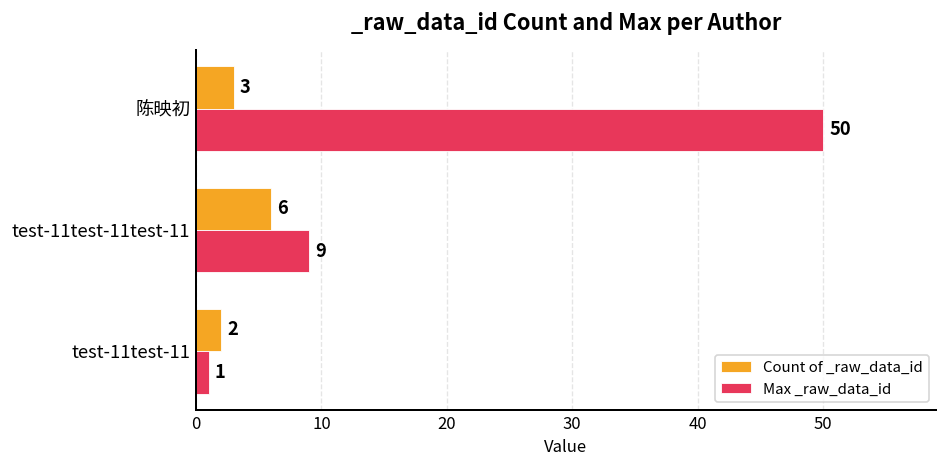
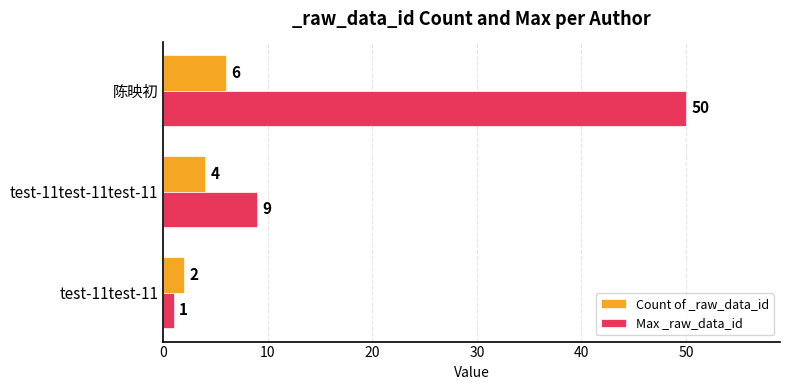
Count of _raw_data_id, 陈映初: 3 -> 6
Count of _raw_data_id, test-11test-11test-11: 6 -> 4
